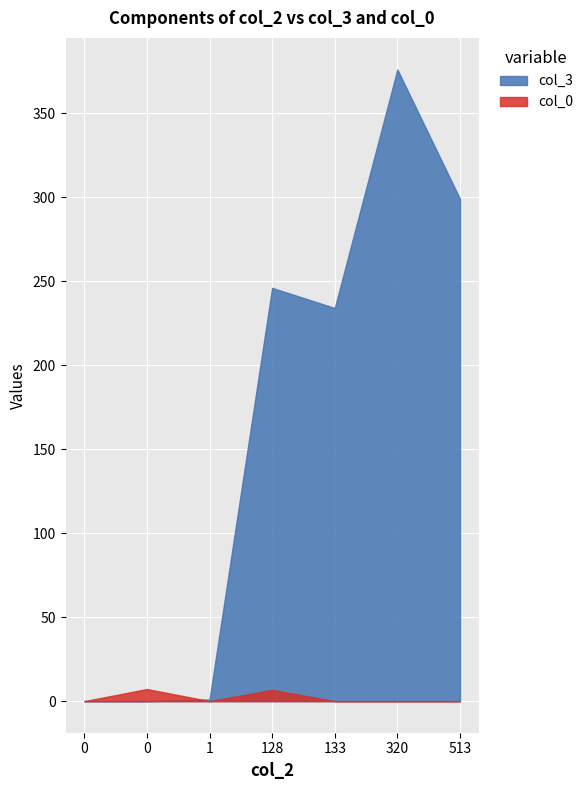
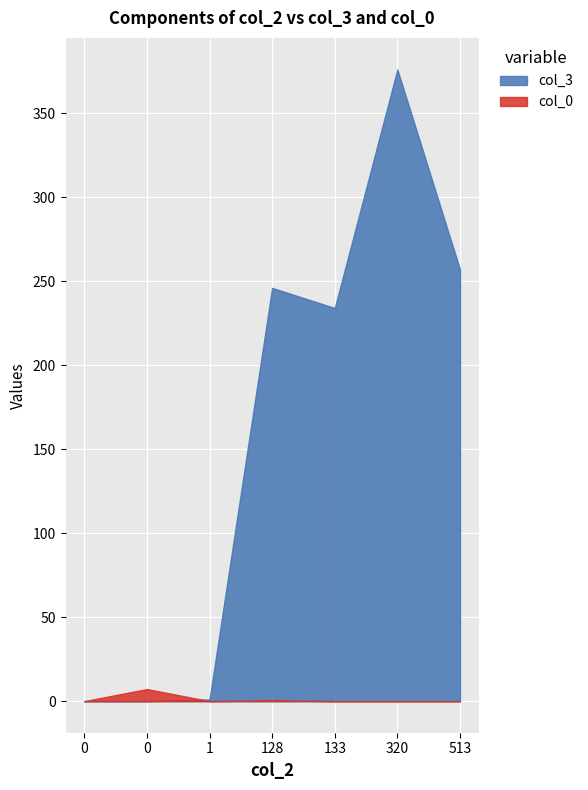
col_0, 128: 7 -> 1
col_3, 513: 299 -> 257
